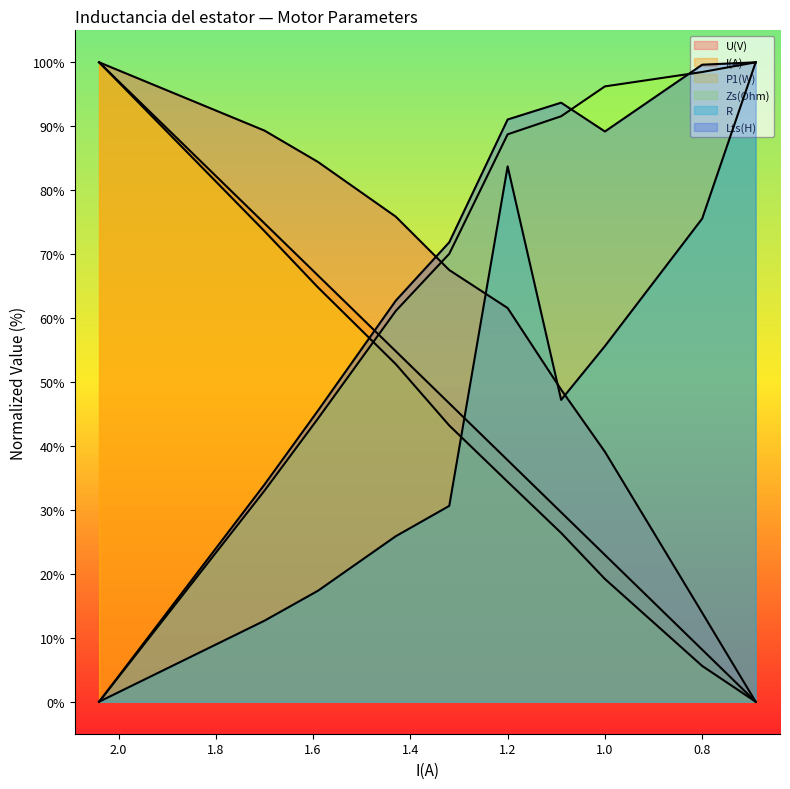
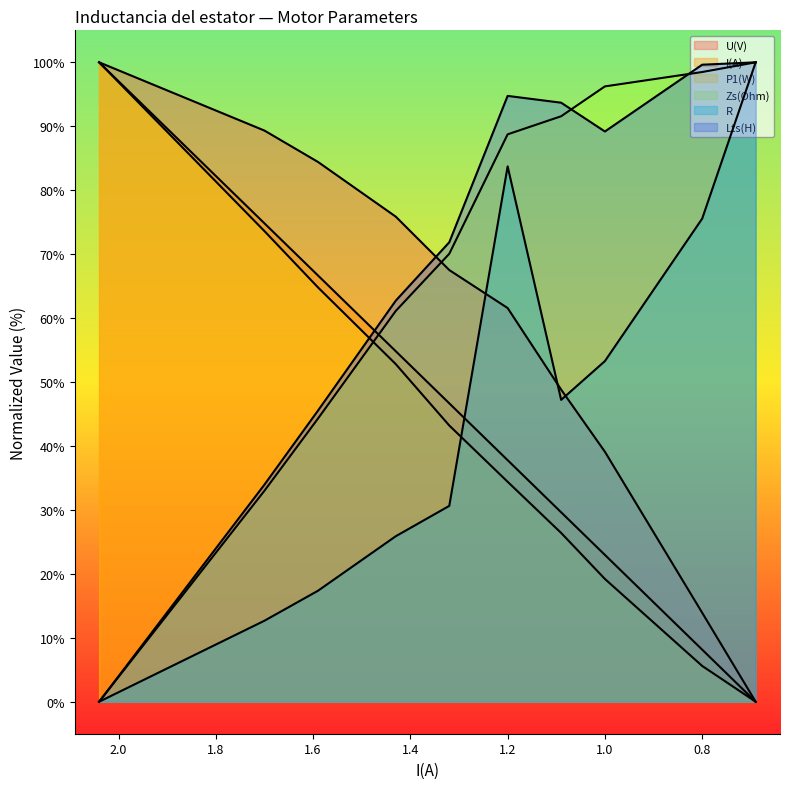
Lts(H), 1.2: 91% -> 95%
R, 1.0: 56% -> 53%
